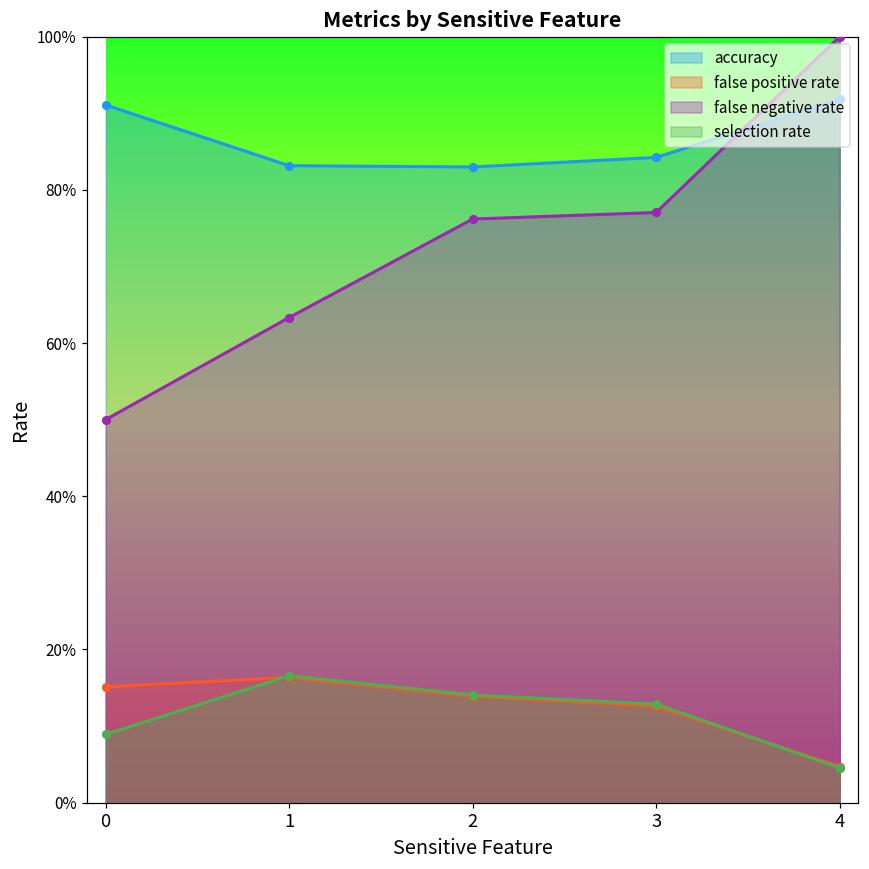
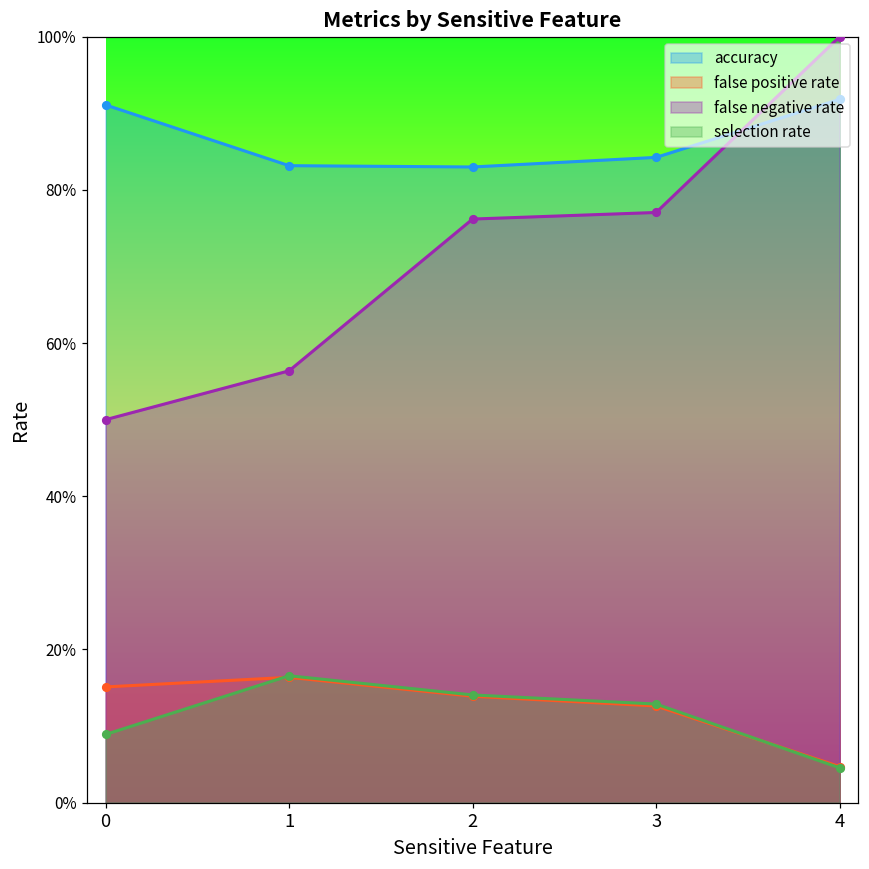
false negative rate, 1: 63% -> 56%
